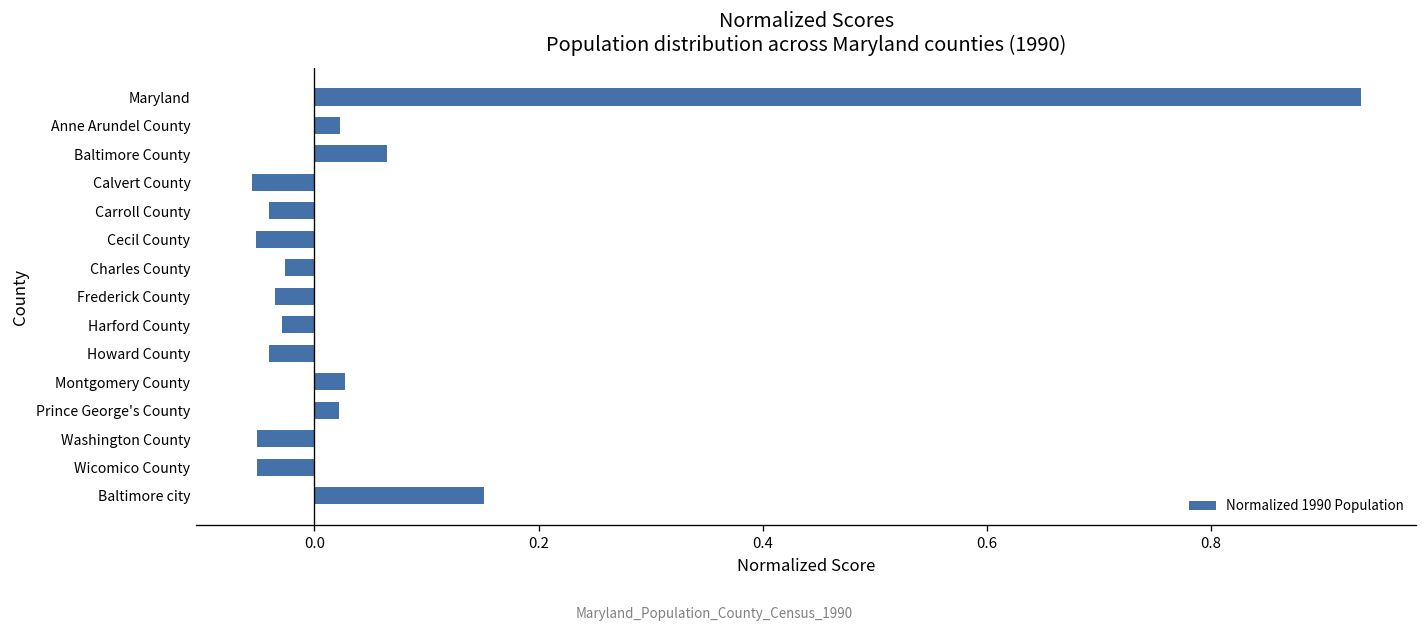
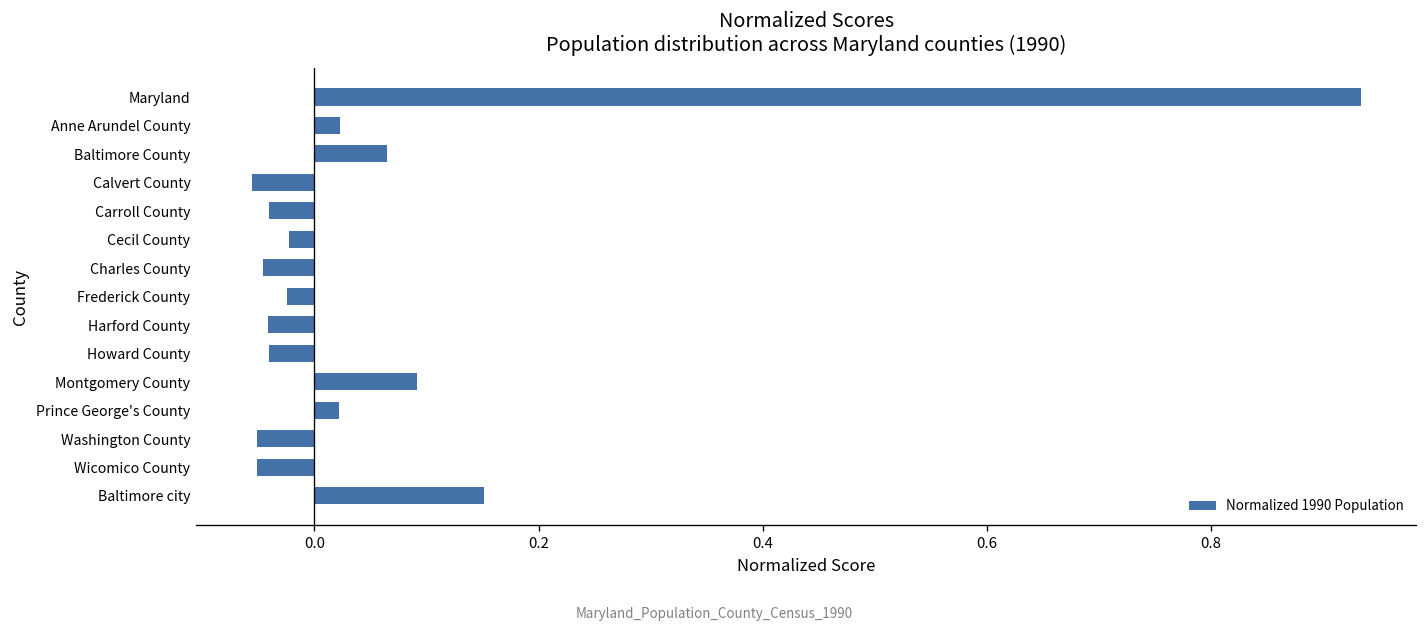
Cecil County: -0.05 -> -0.02
Charles County: -0.03 -> -0.05
Frederick County: -0.04 -> -0.02
Harford County: -0.03 -> -0.04
Montgomery County: 0.03 -> 0.09
